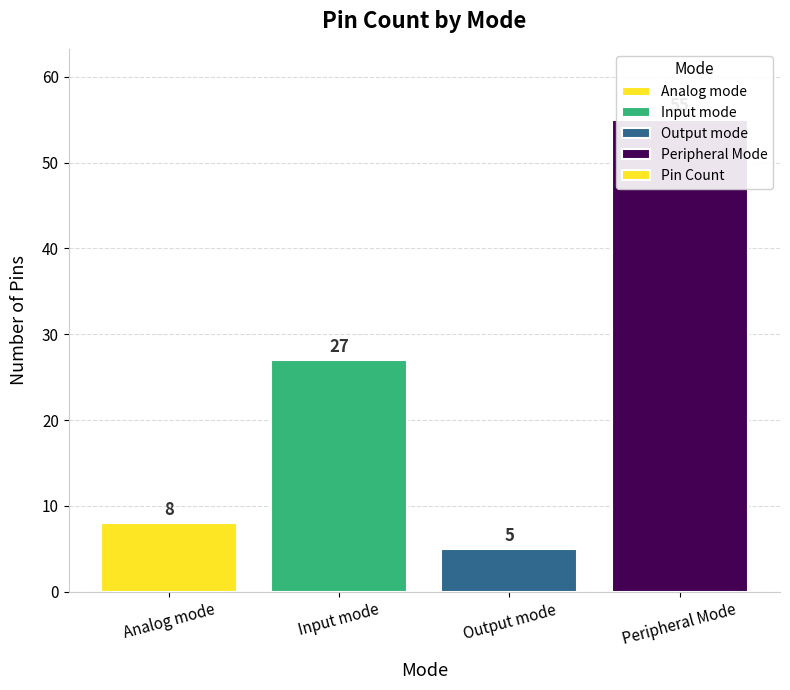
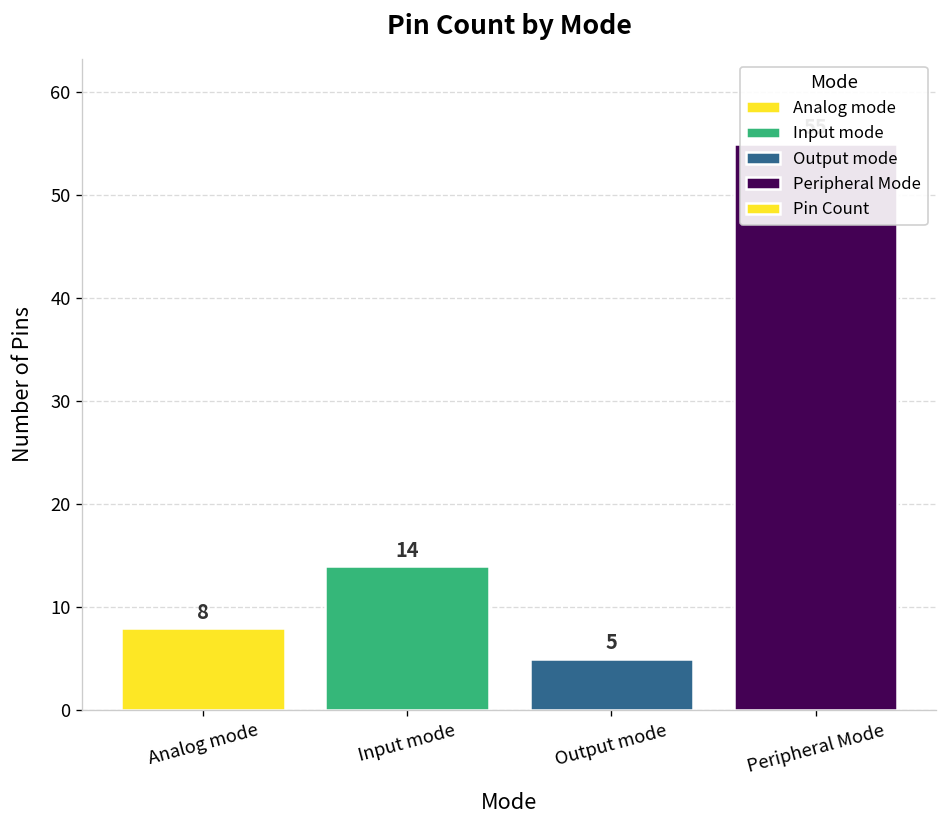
Input mode: 27 -> 14
